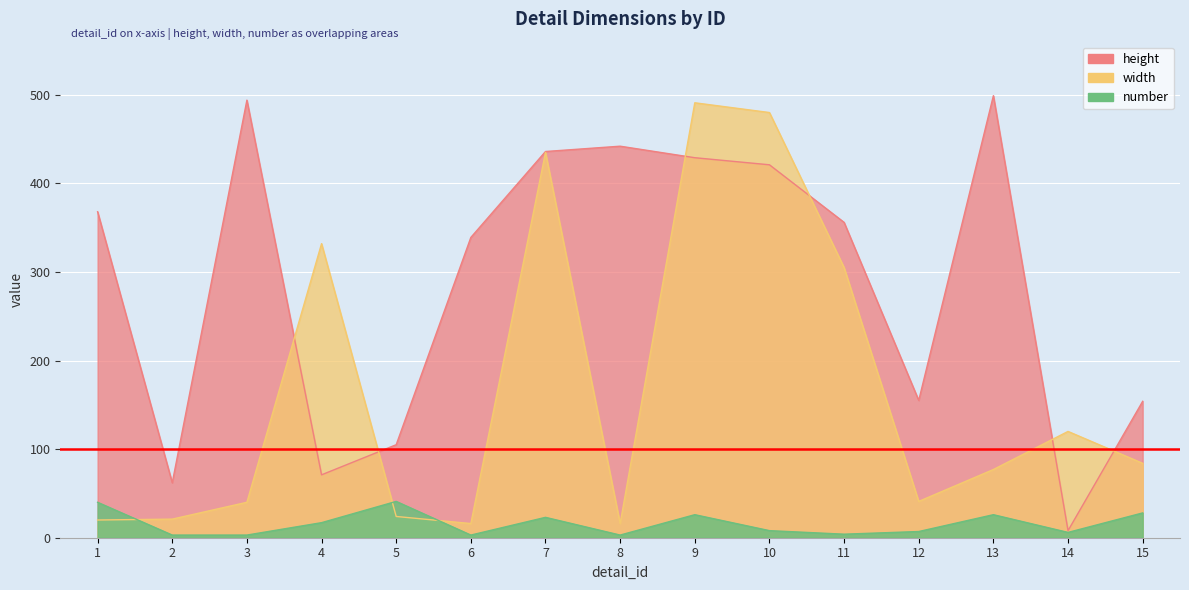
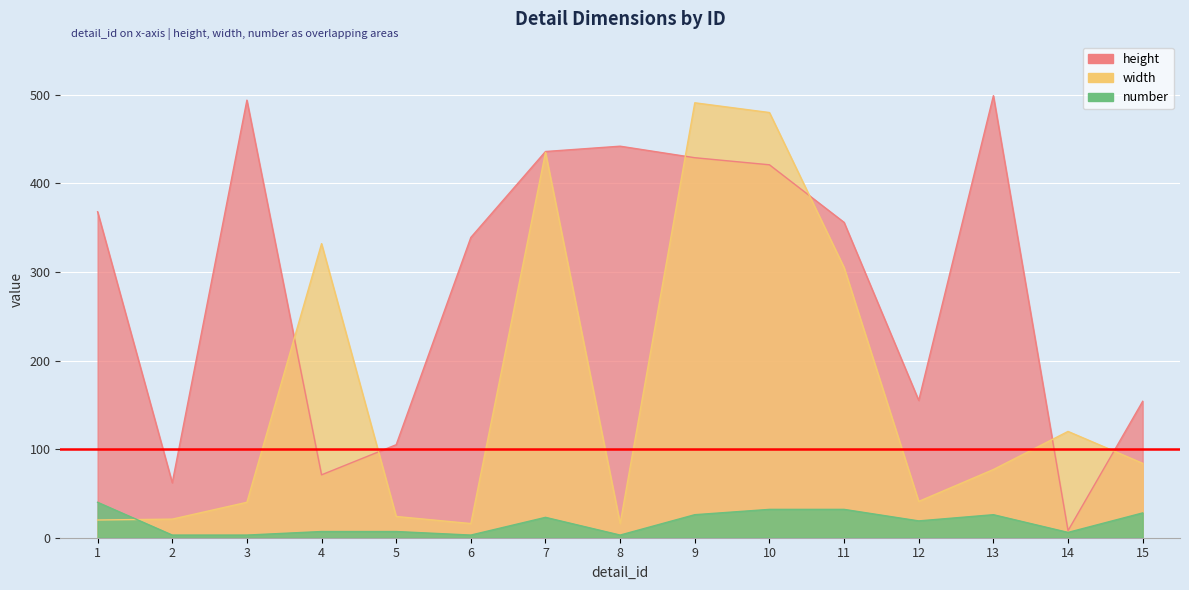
number, 4: 20 -> 10
number, 5: 40 -> 10
number, 10: 10 -> 30
number, 11: 0 -> 30
number, 12: 10 -> 20
